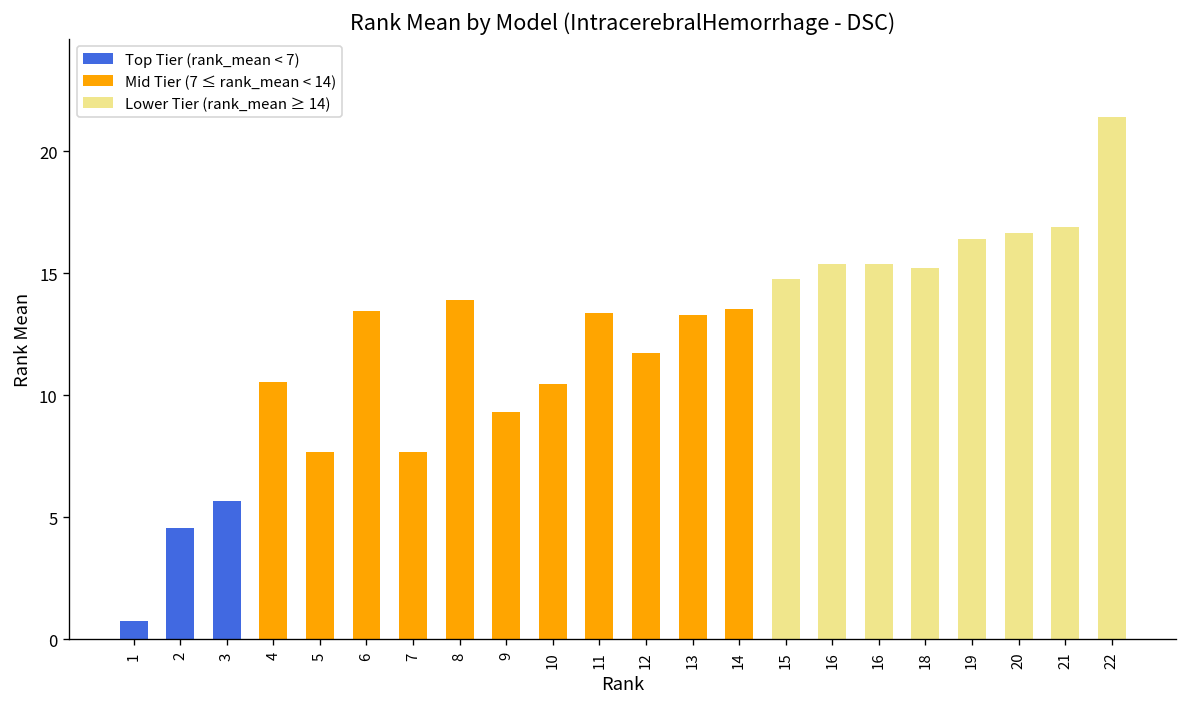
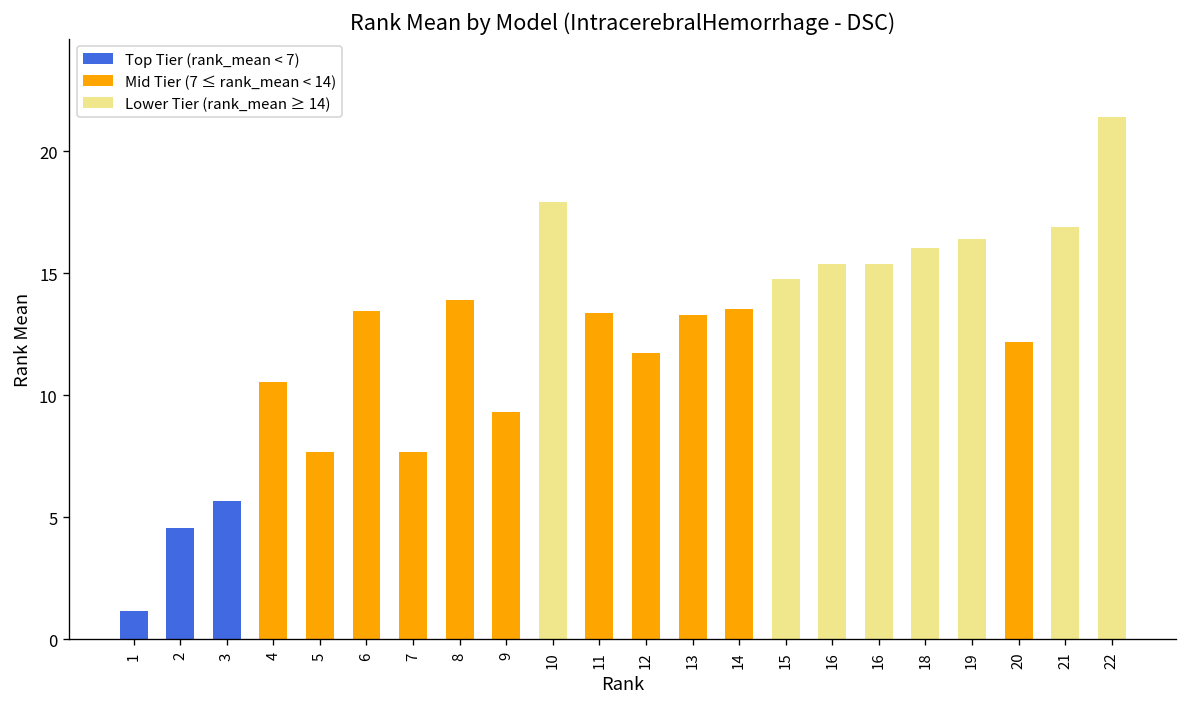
1: 0.8 -> 1.2
10: 10.5 -> 17.9
18: 15.2 -> 16.0
20: 16.7 -> 12.2
